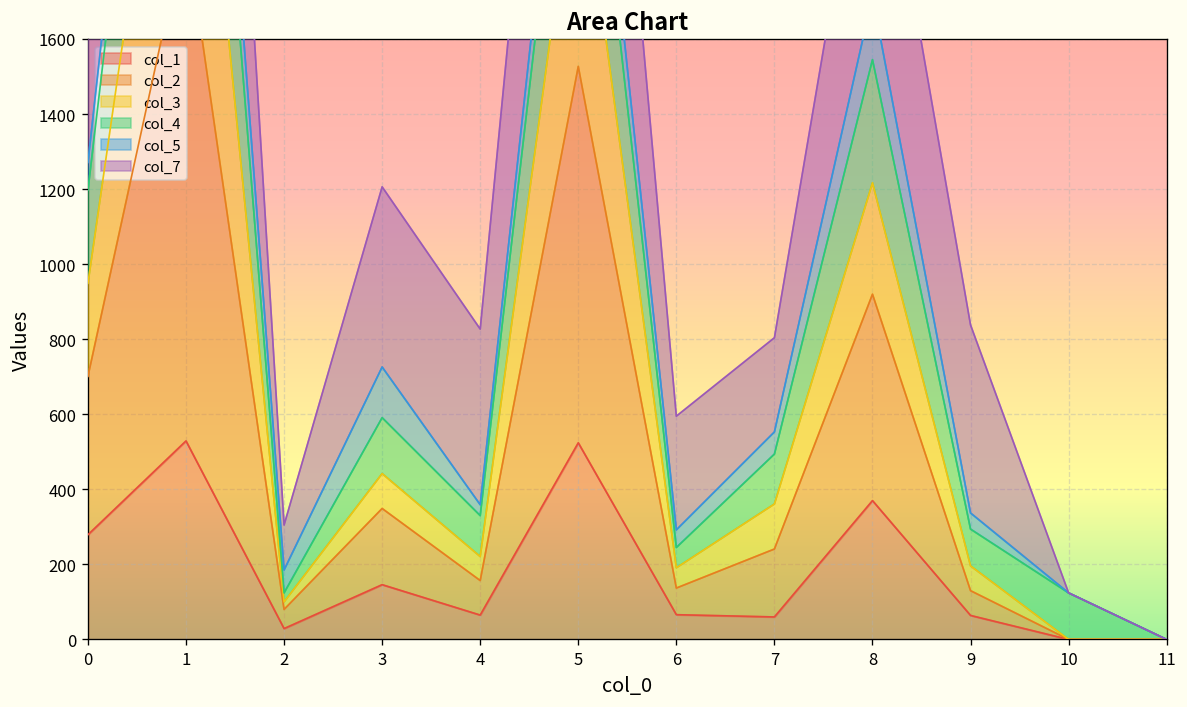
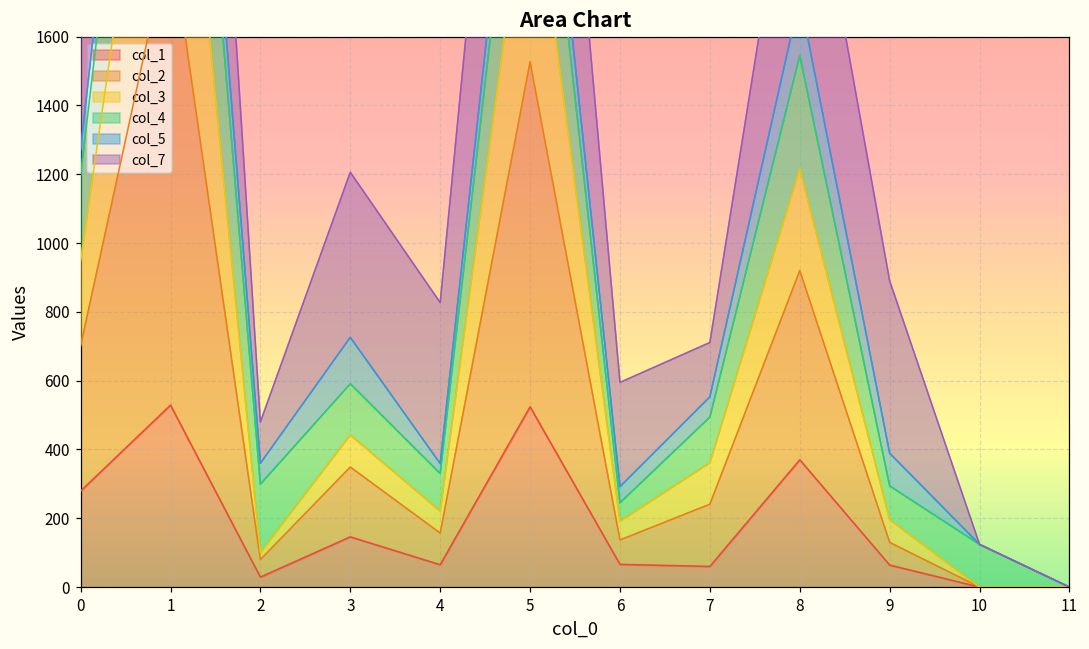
col_4, 2: 20 -> 200
col_7, 7: 250 -> 160
col_5, 9: 40 -> 100
